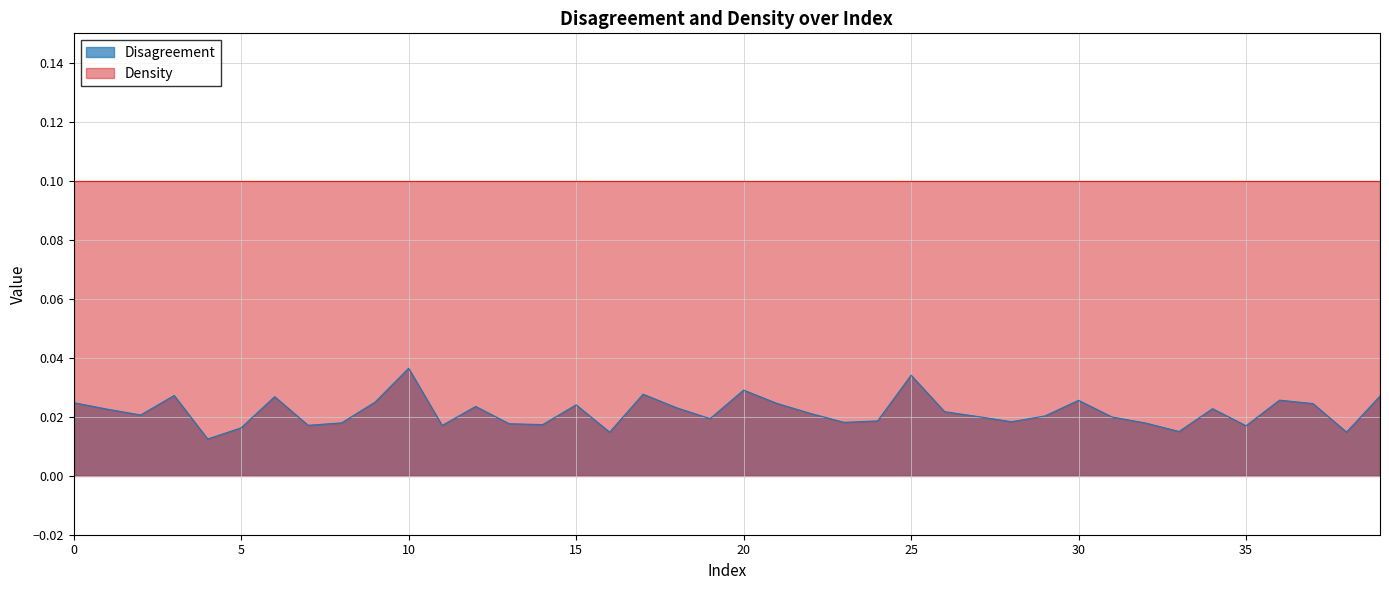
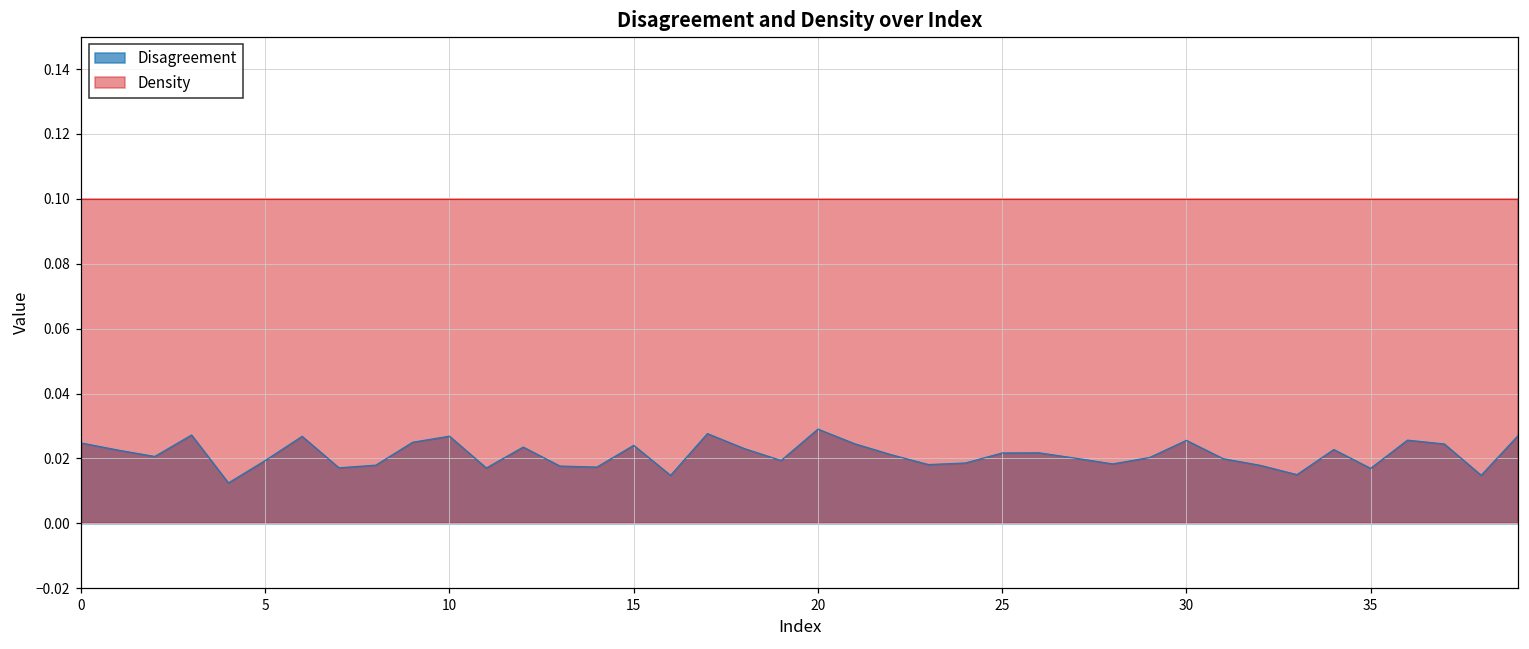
Disagreement, 5: 0.016 -> 0.019
Disagreement, 10: 0.036 -> 0.027
Disagreement, 25: 0.034 -> 0.022
